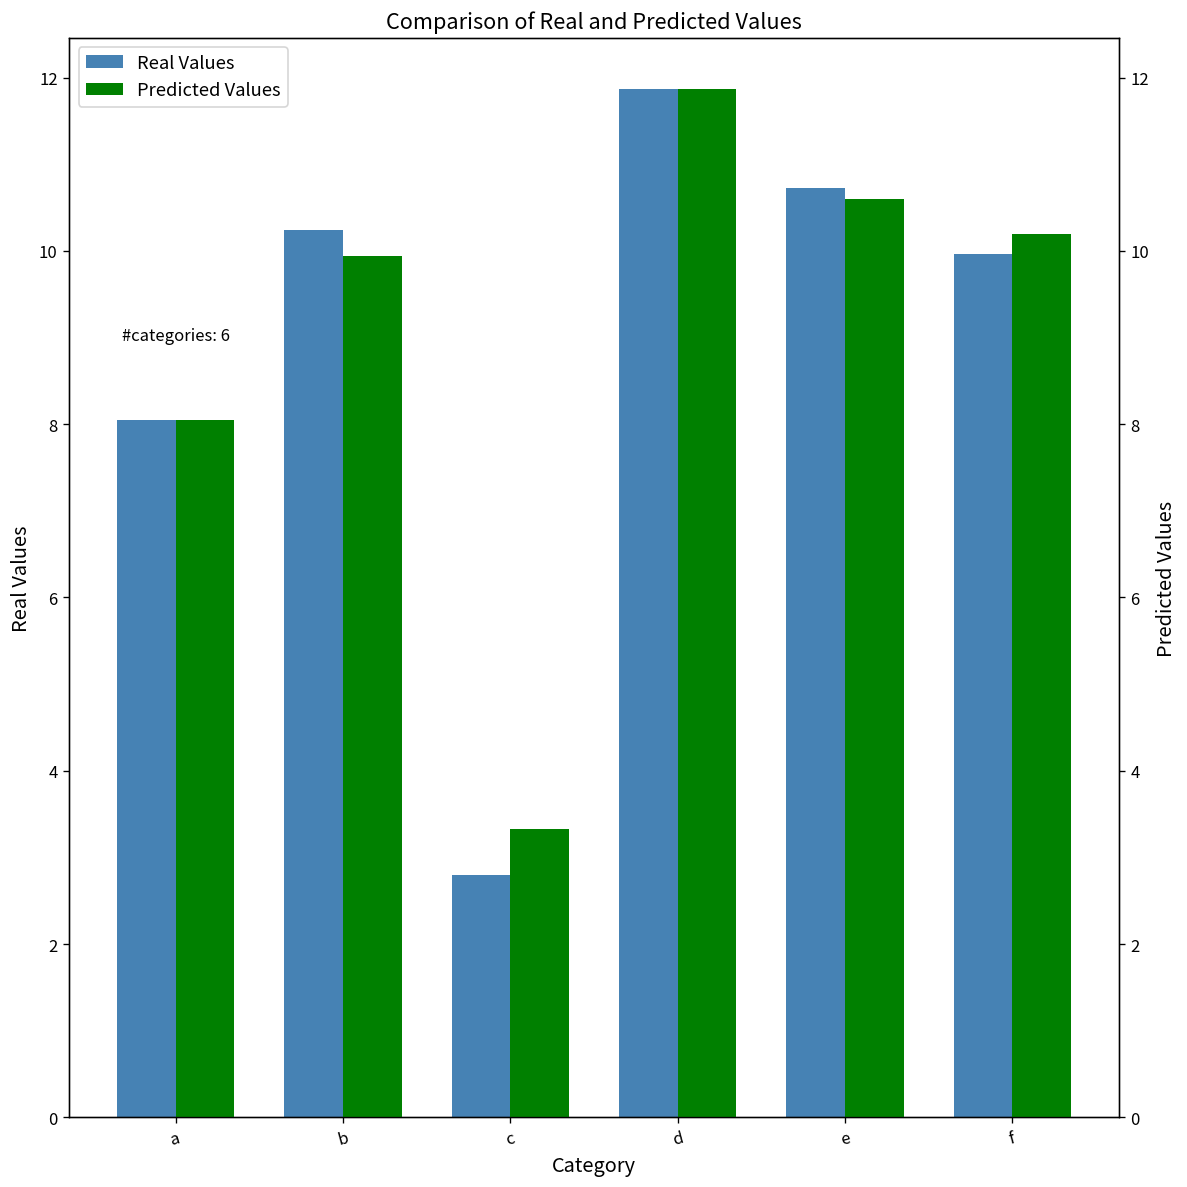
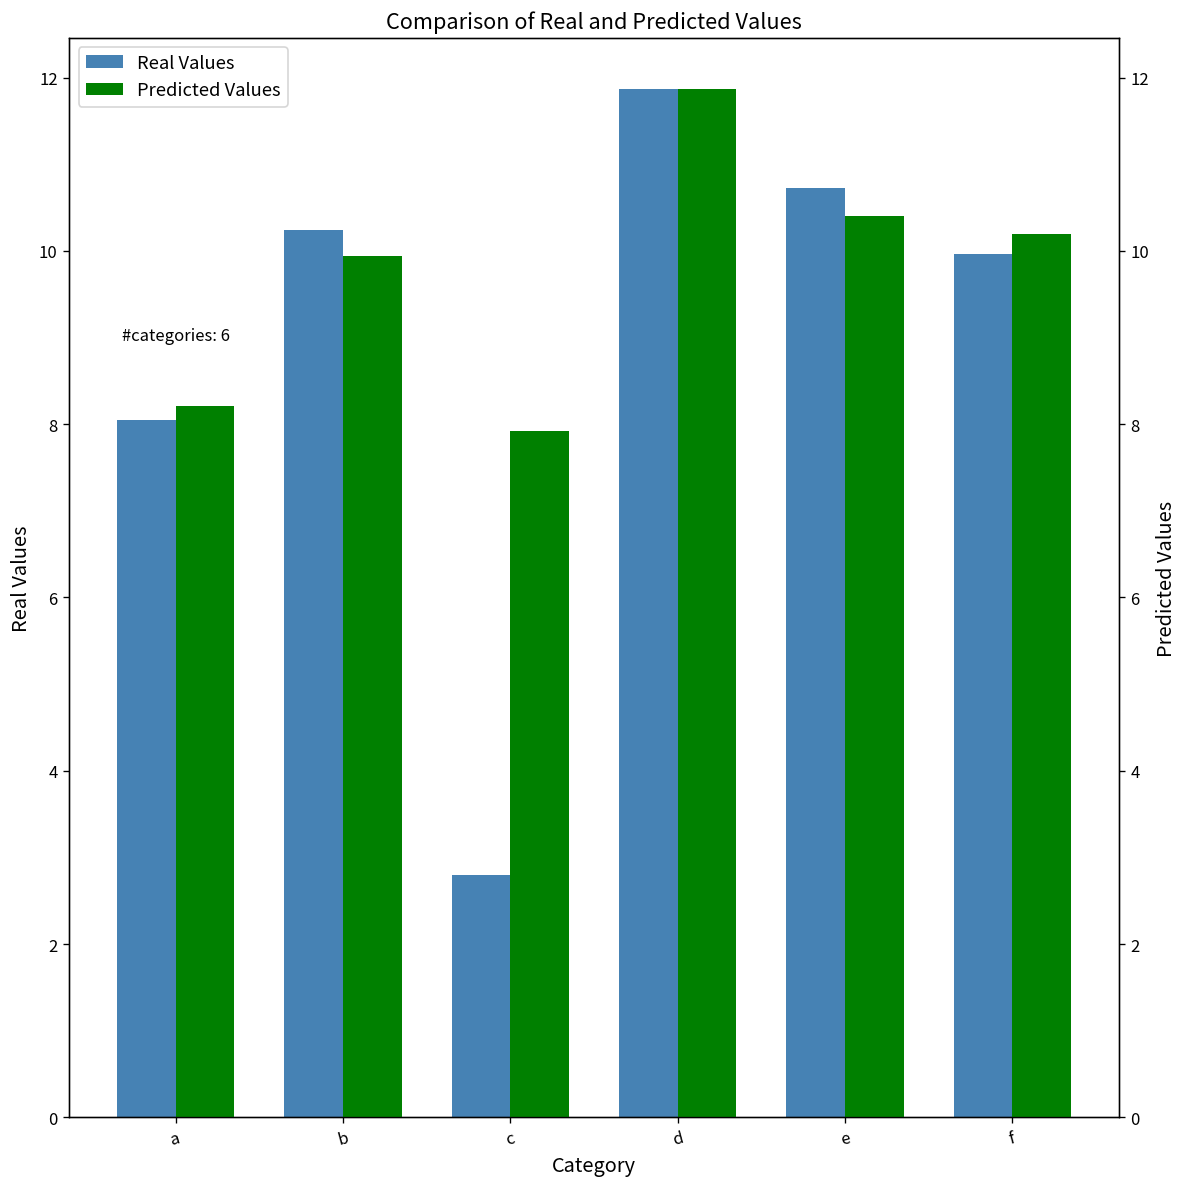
Predicted Values, a: 8.1 -> 8.2
Predicted Values, c: 3.3 -> 7.9
Predicted Values, e: 10.6 -> 10.4
